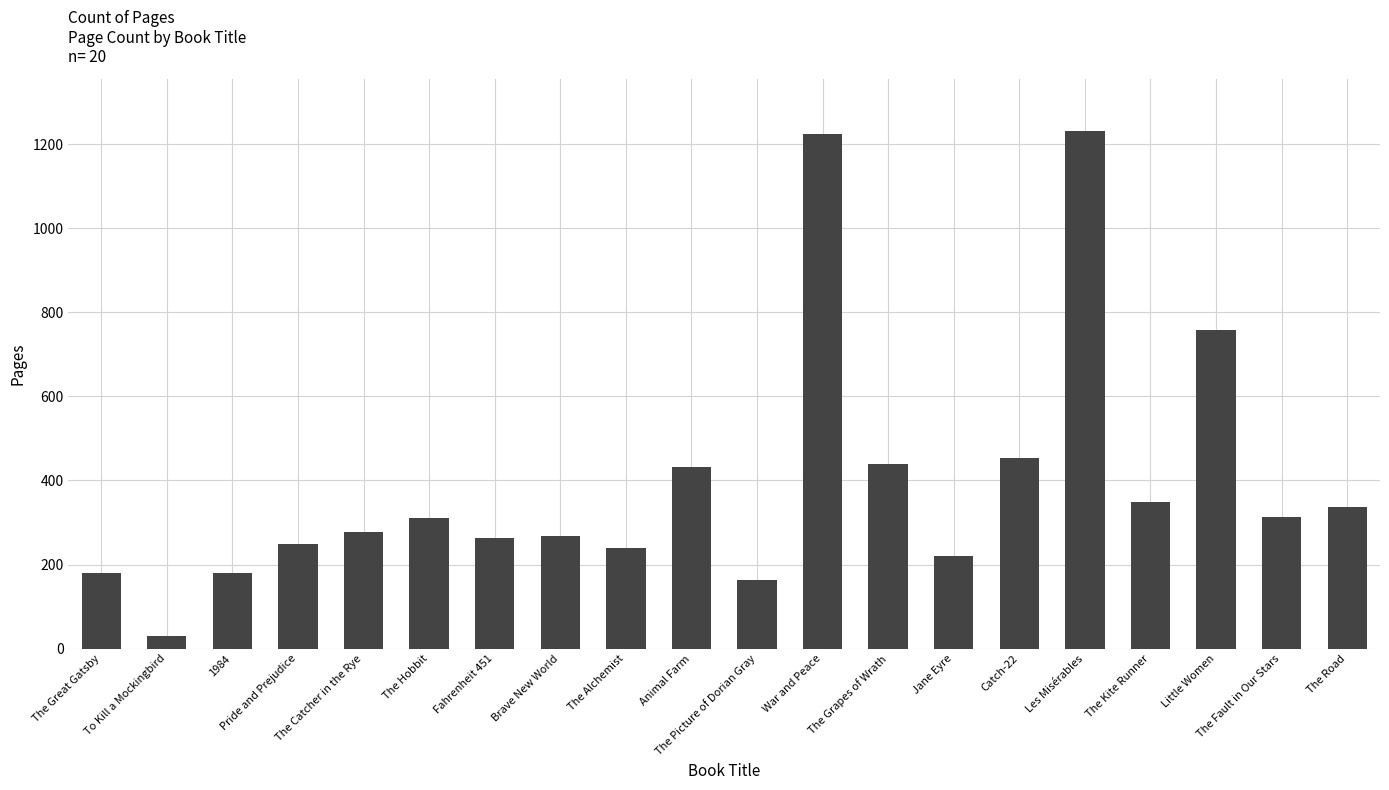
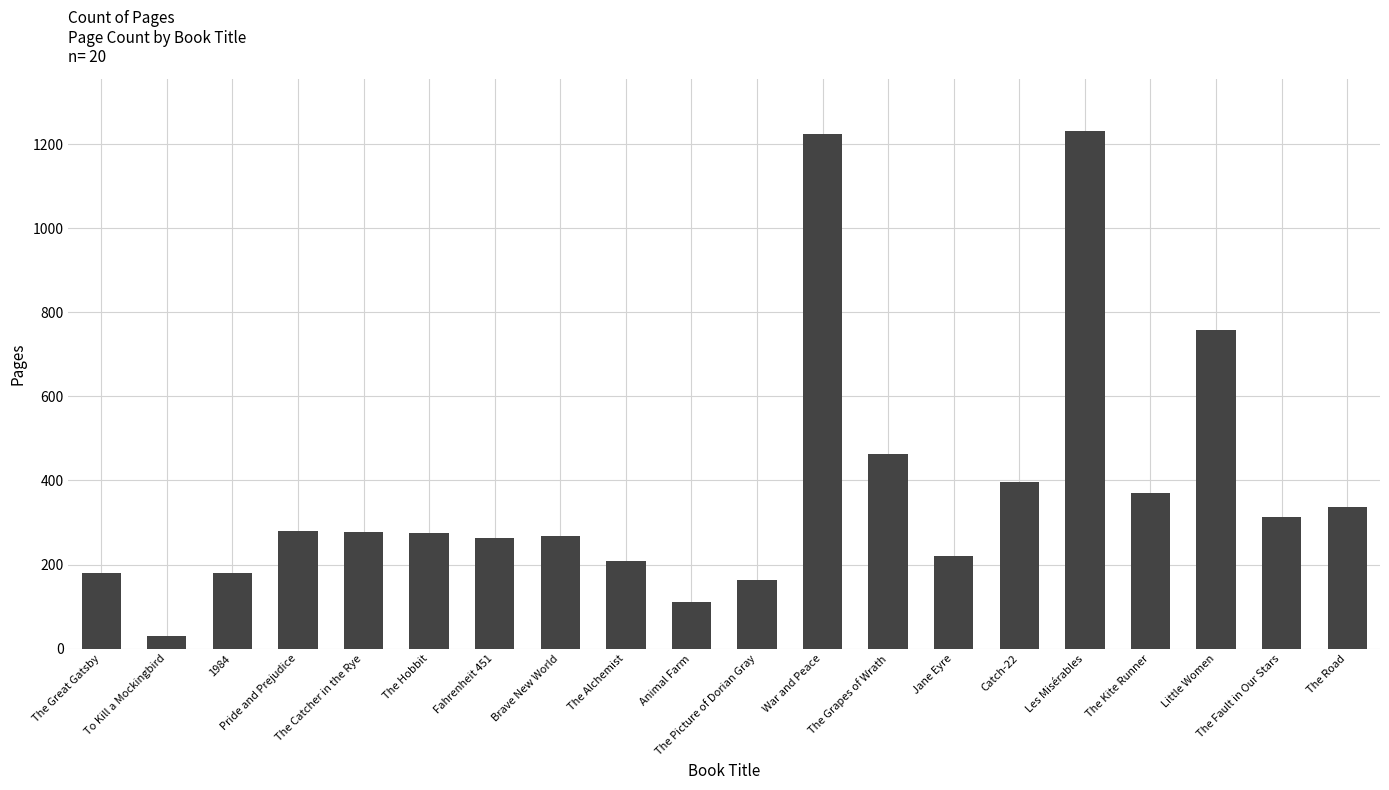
Pride and Prejudice: 250 -> 280
The Hobbit: 310 -> 270
The Alchemist: 240 -> 210
Animal Farm: 430 -> 110
The Grapes of Wrath: 440 -> 460
Catch-22: 450 -> 400
The Kite Runner: 350 -> 370
